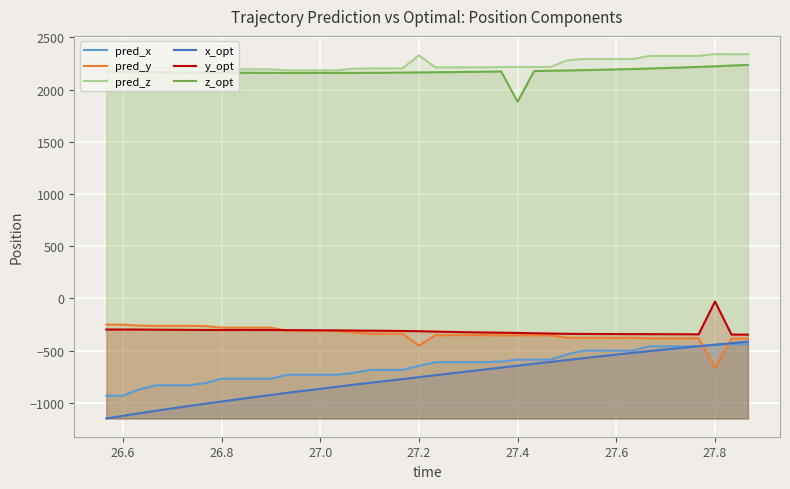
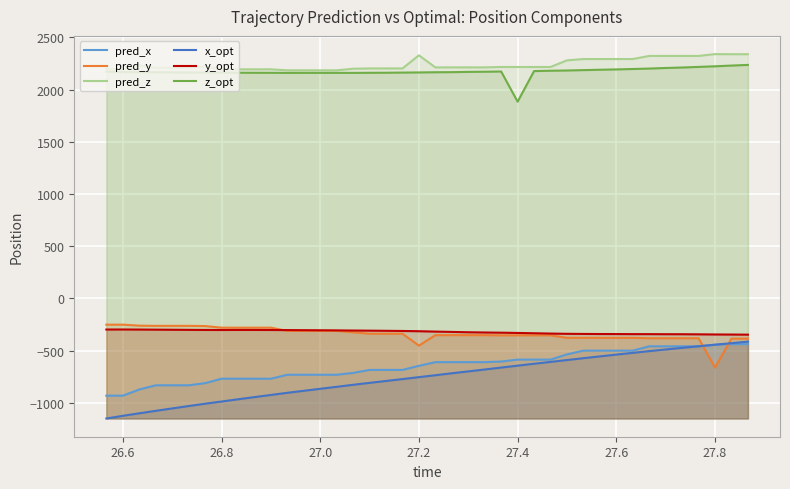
y_opt, 27.8: -30 -> -340
